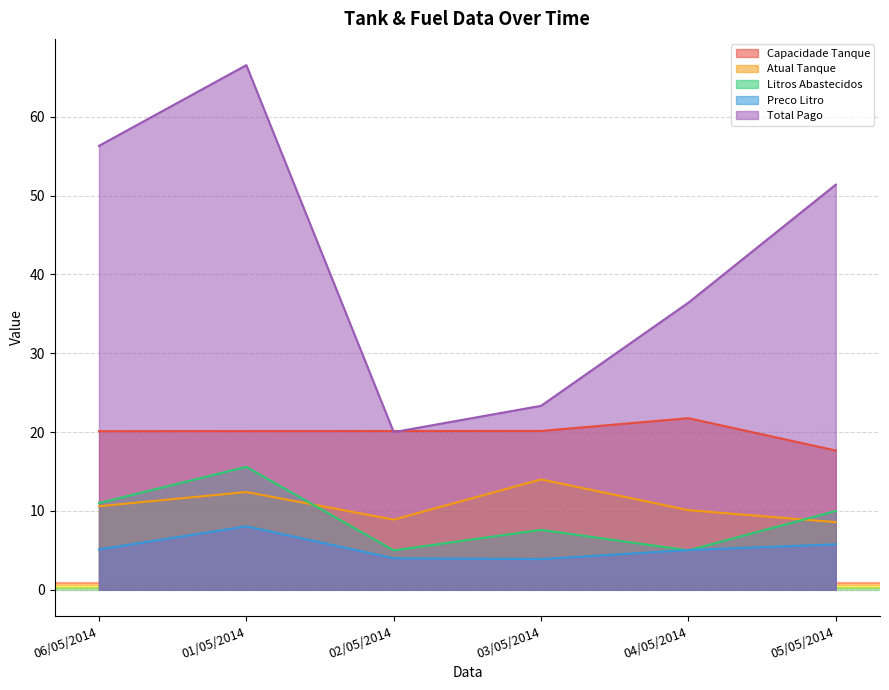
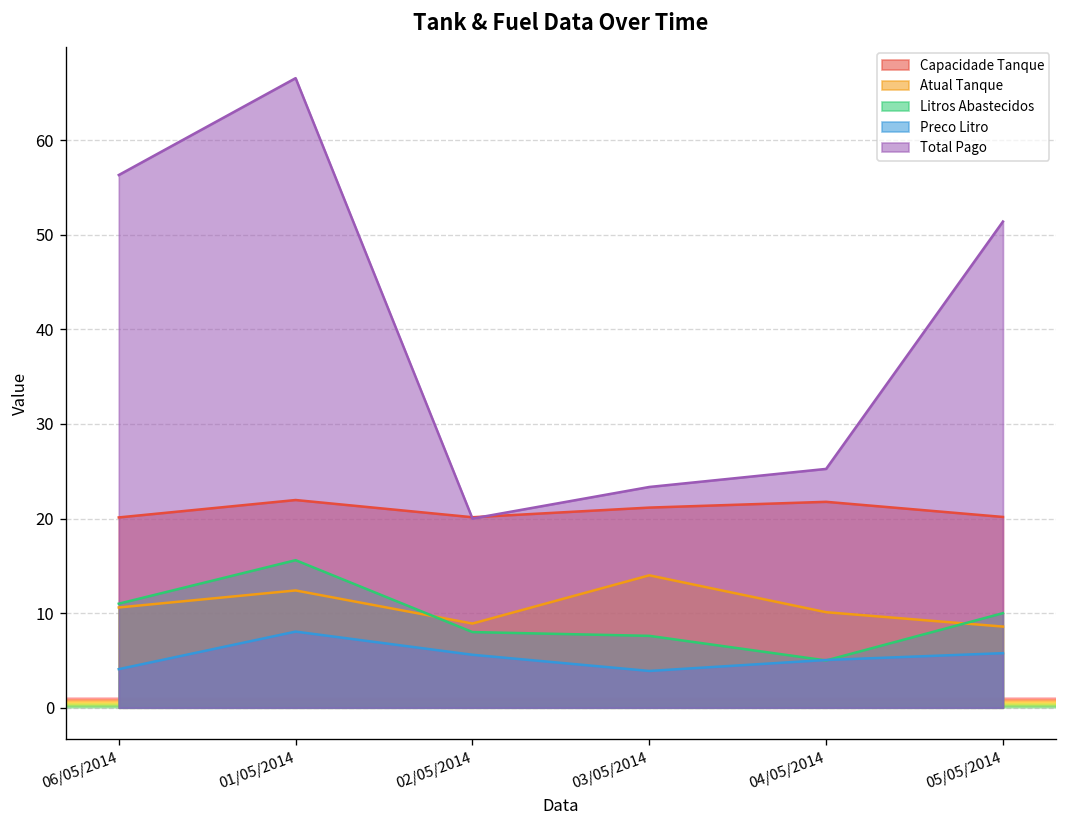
Preco Litro, 06/05/2014: 5 -> 4
Capacidade Tanque, 01/05/2014: 20 -> 22
Litros Abastecidos, 02/05/2014: 5 -> 8
Preco Litro, 02/05/2014: 4 -> 6
Capacidade Tanque, 03/05/2014: 20 -> 21
Total Pago, 04/05/2014: 36 -> 25
Capacidade Tanque, 05/05/2014: 18 -> 20
